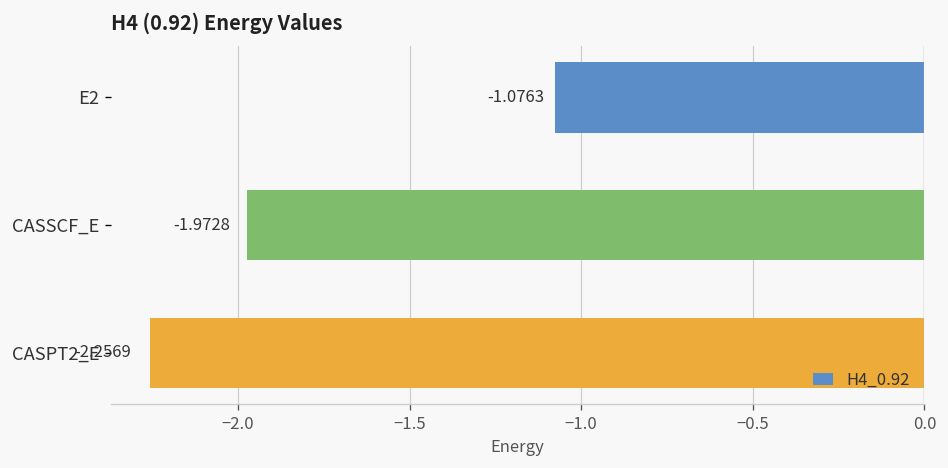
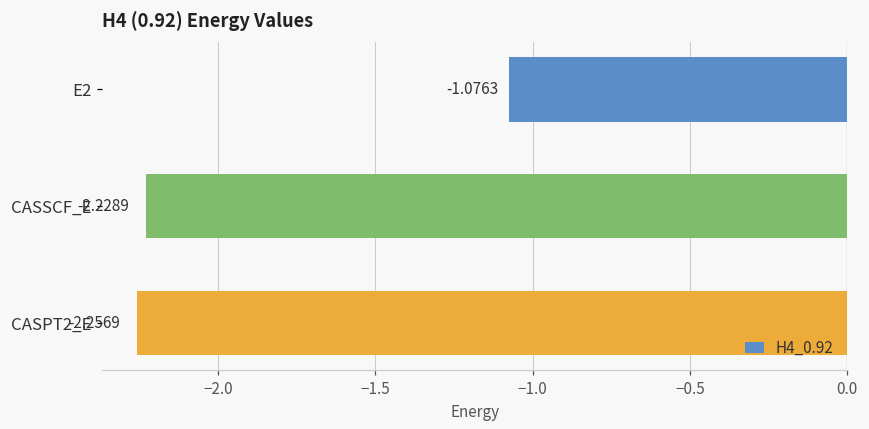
CASSCF_E: -1.9728 -> -2.2289
